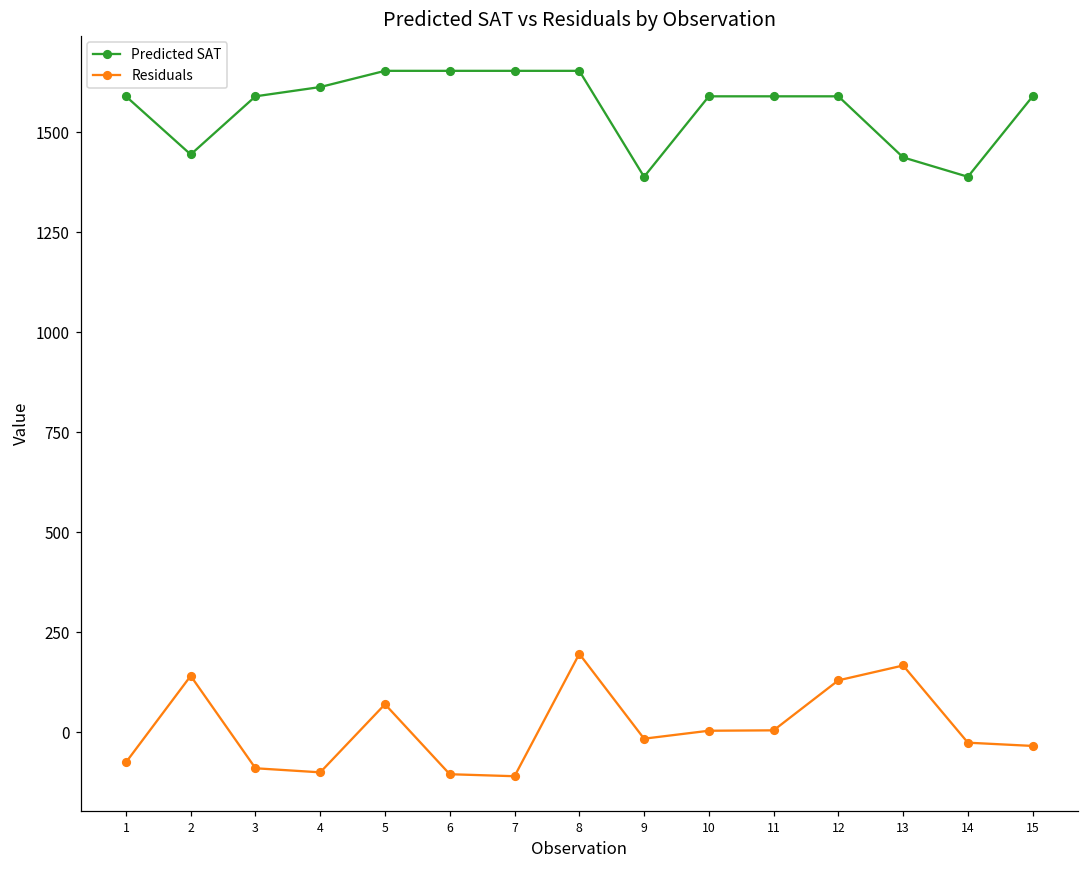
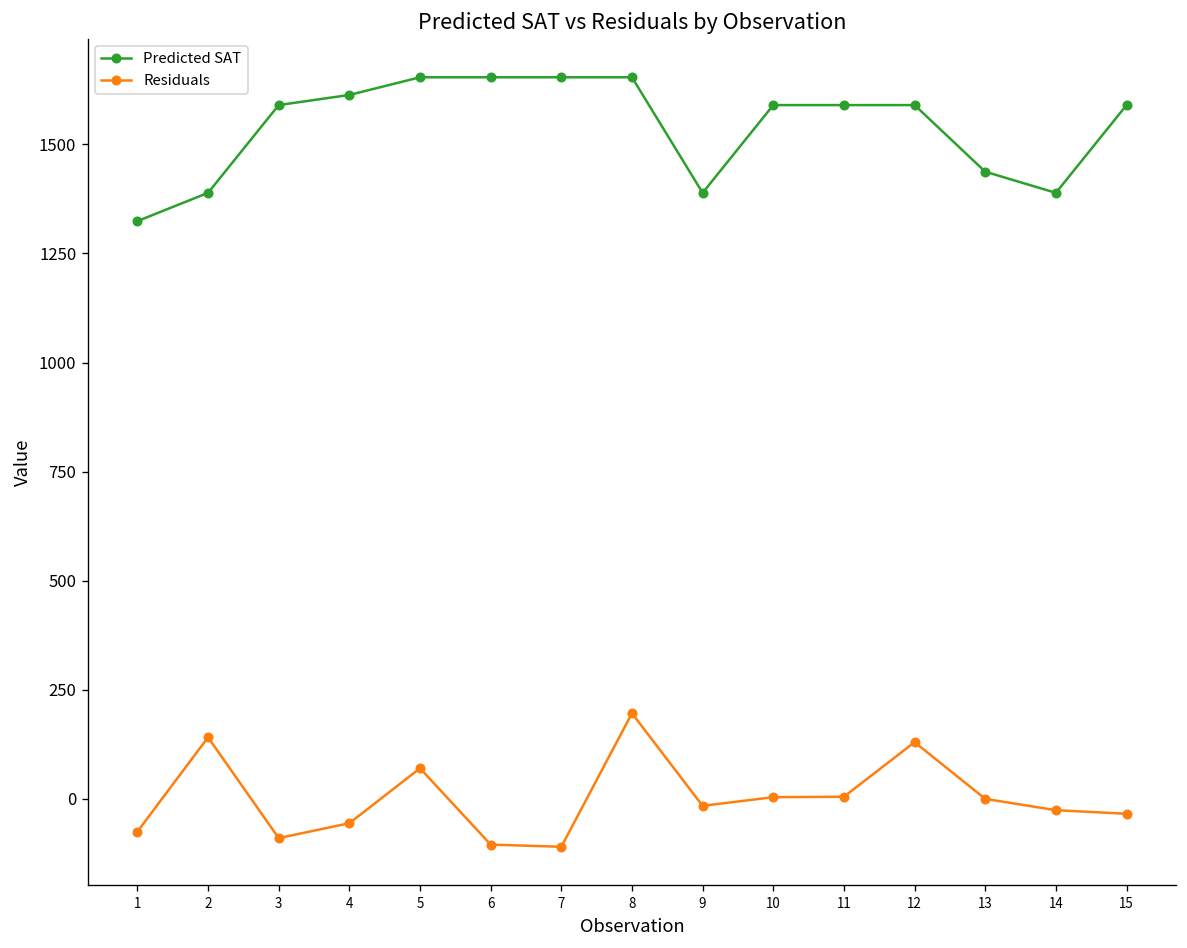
Predicted SAT, 1: 1590 -> 1320
Predicted SAT, 2: 1440 -> 1390
Residuals, 4: -100 -> -60
Residuals, 13: 170 -> 0
